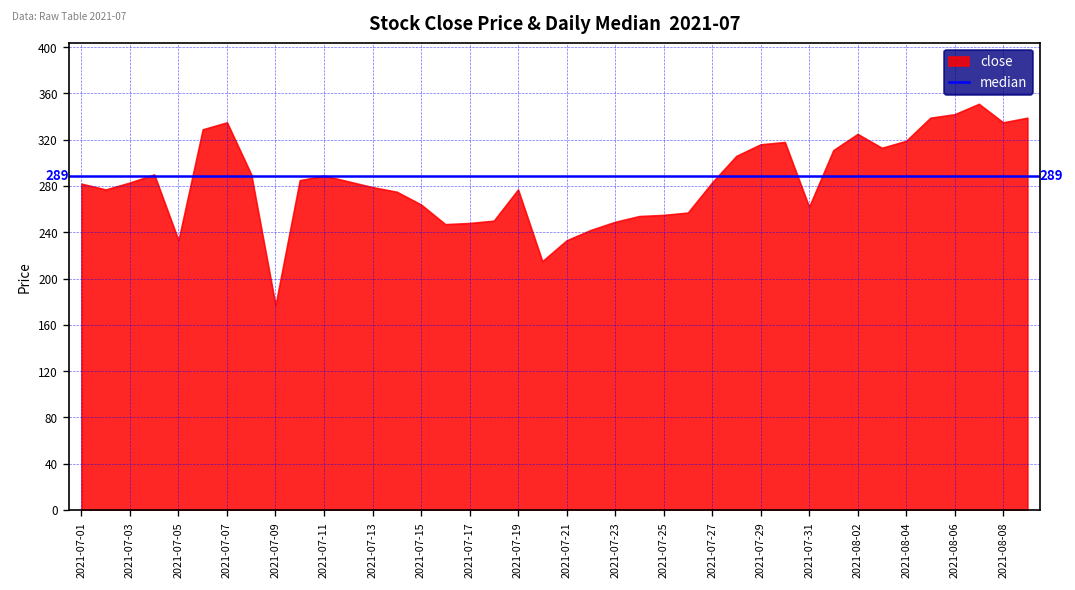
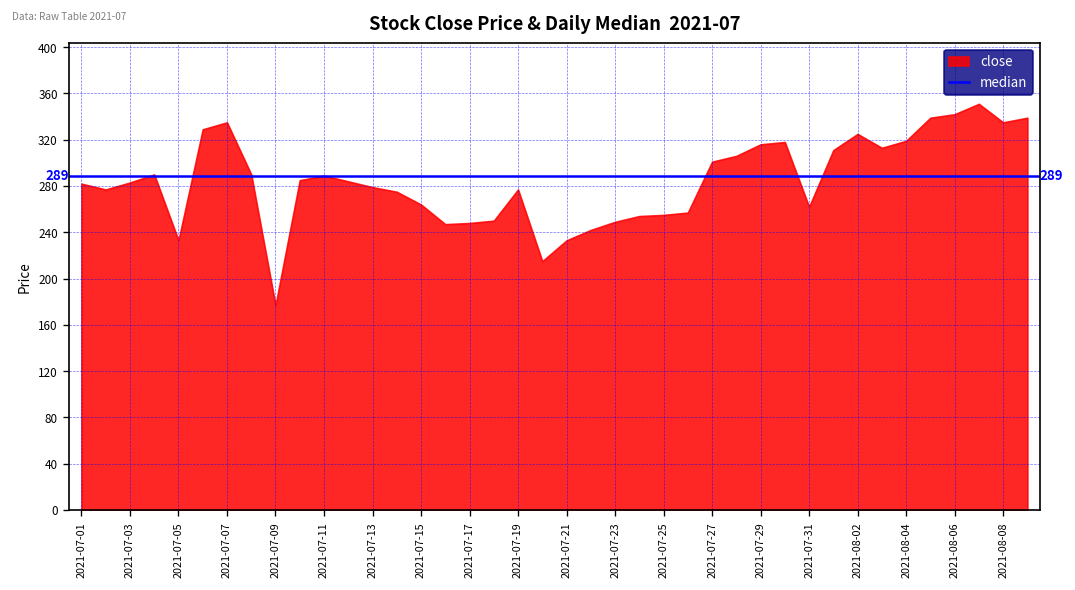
2021-07-27: 280 -> 300
